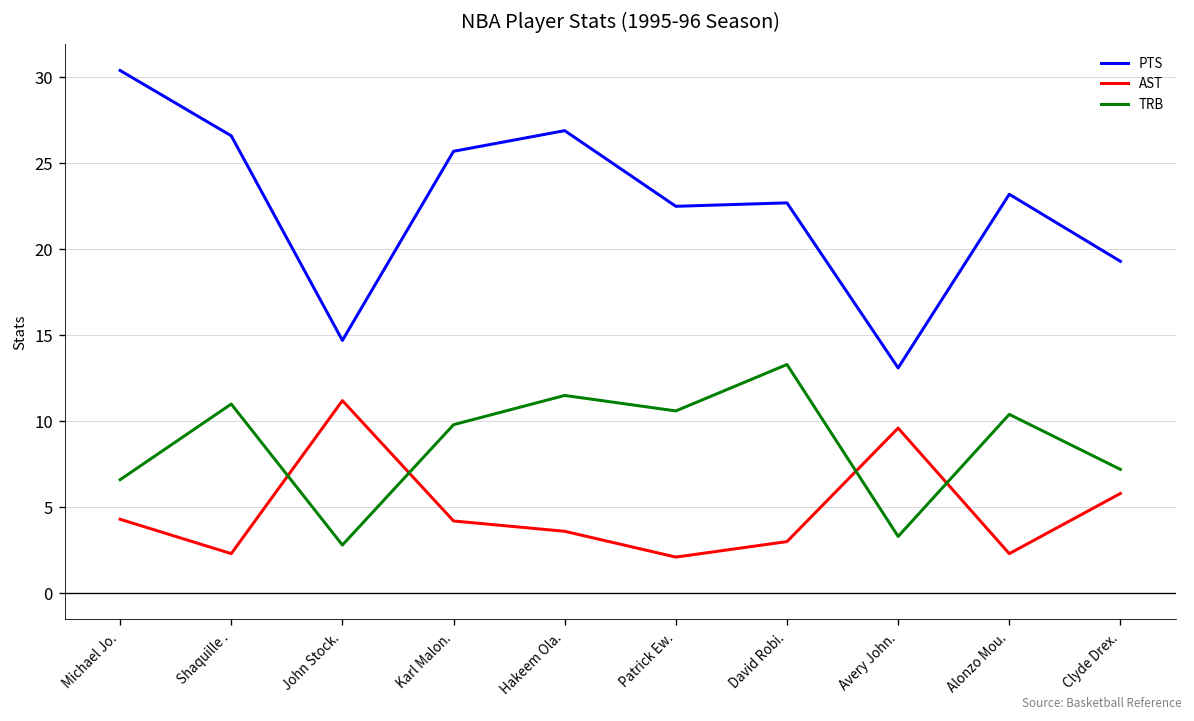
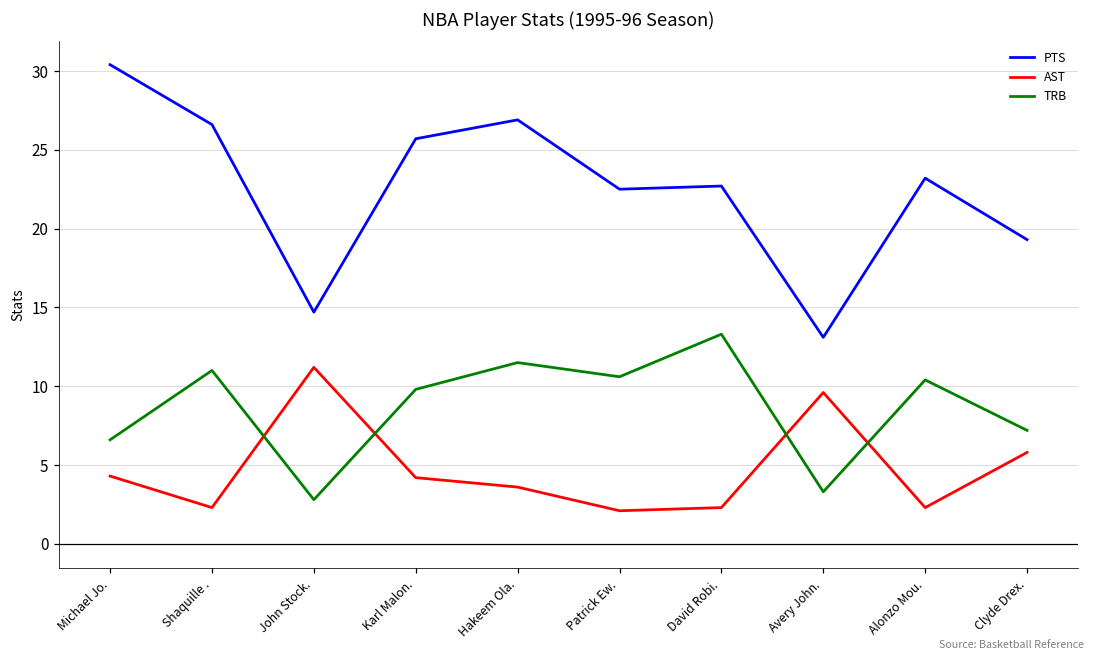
AST, David Robi.: 3.0 -> 2.3
